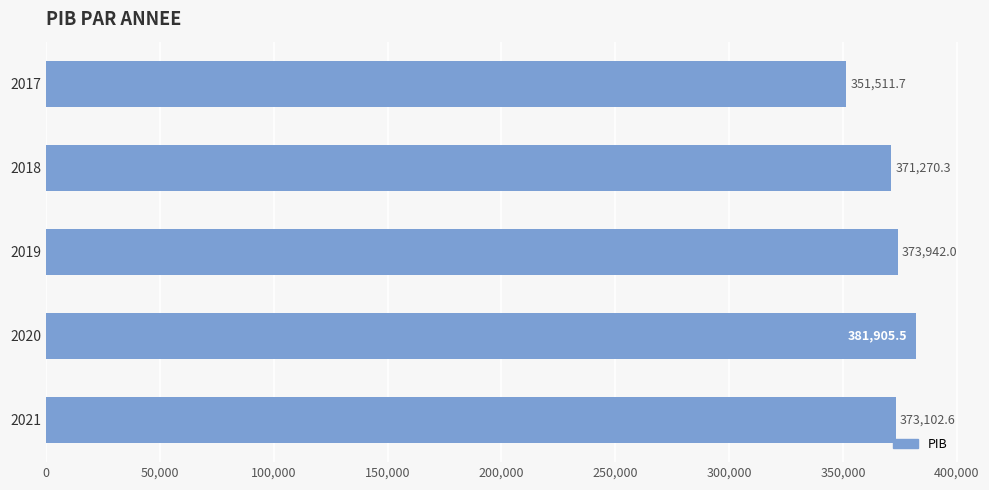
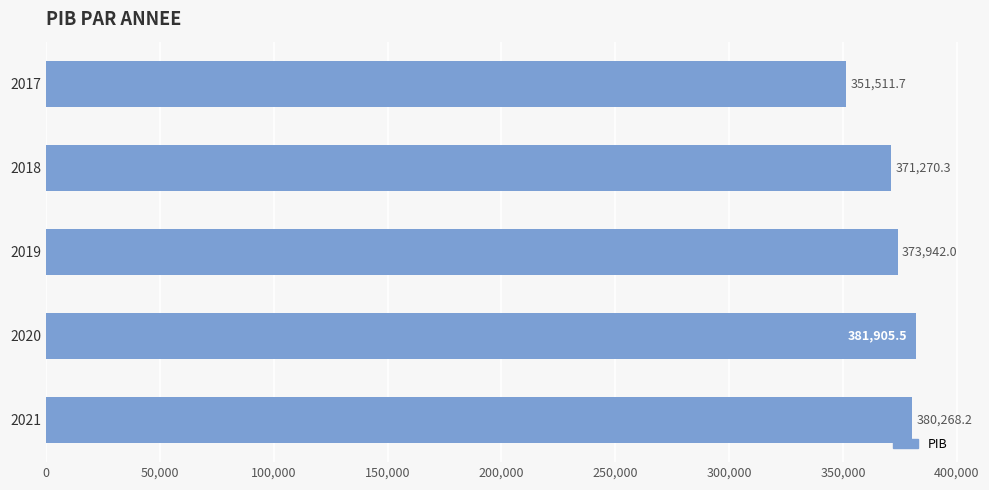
2021: 373,102.6 -> 380,268.2
